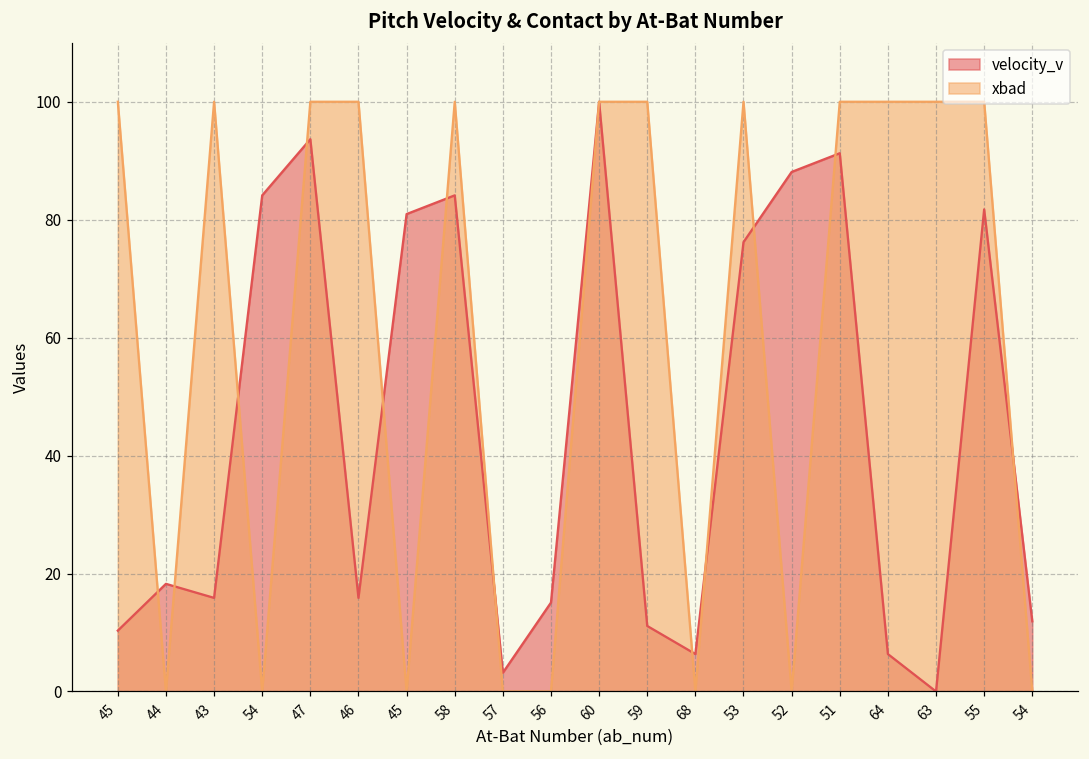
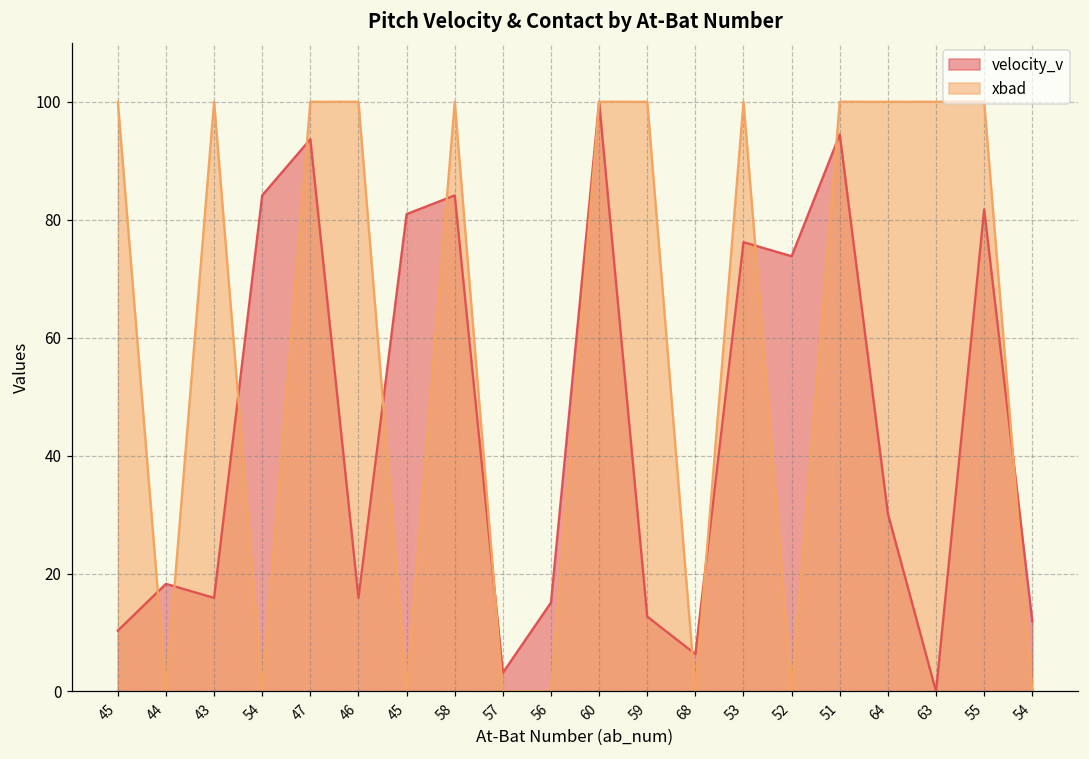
velocity_v, 59: 11 -> 13
velocity_v, 52: 88 -> 74
velocity_v, 51: 91 -> 94
velocity_v, 64: 6 -> 30
